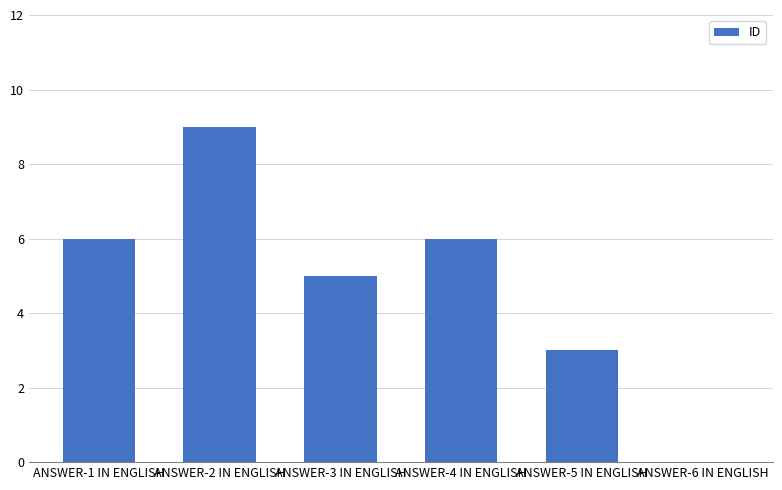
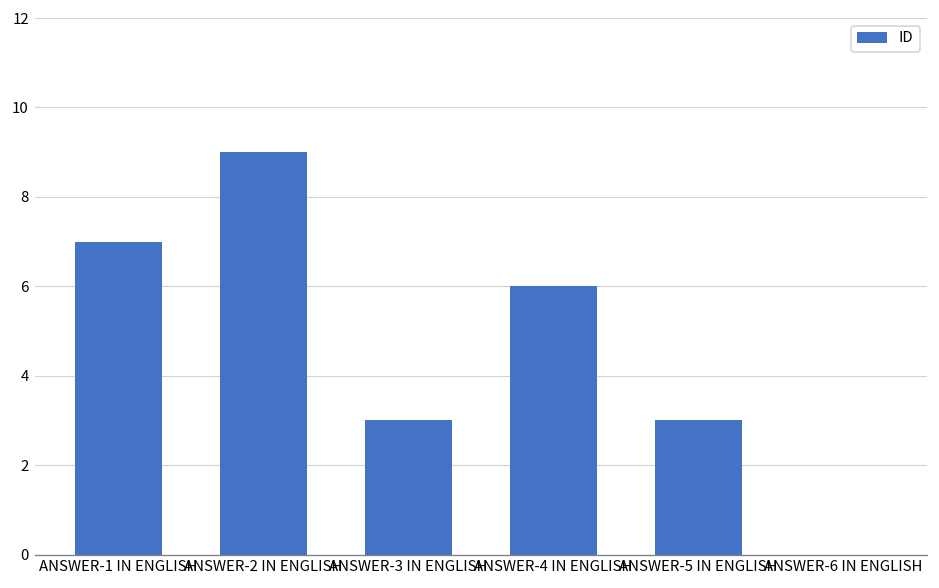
ANSWER-1 IN ENGLISH: 6 -> 7
ANSWER-3 IN ENGLISH: 5 -> 3
